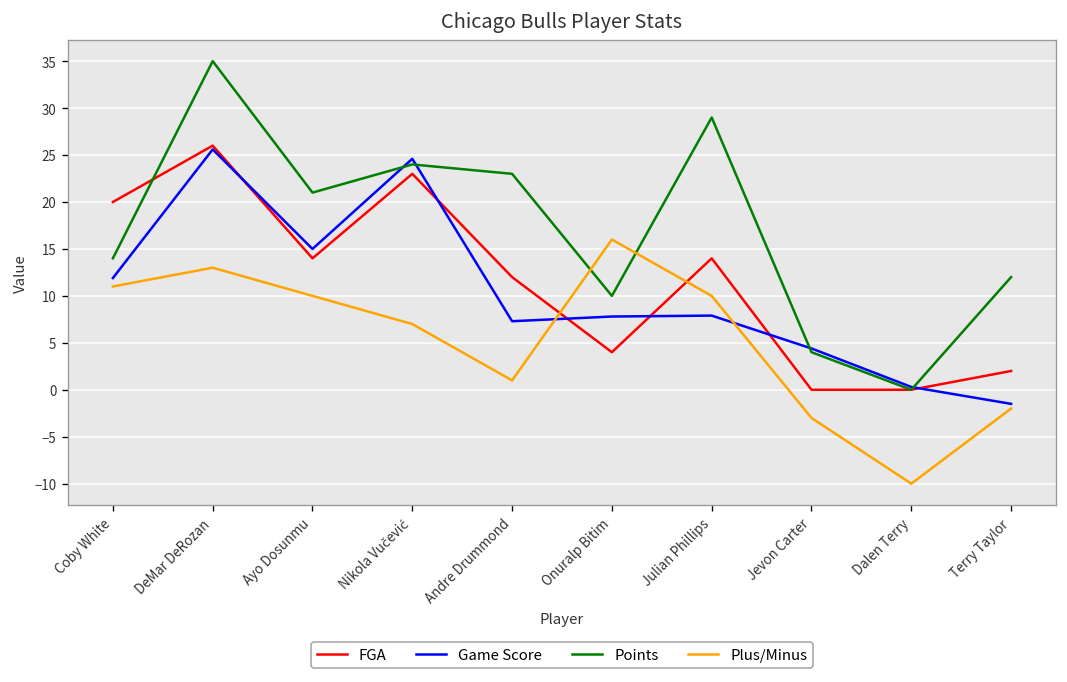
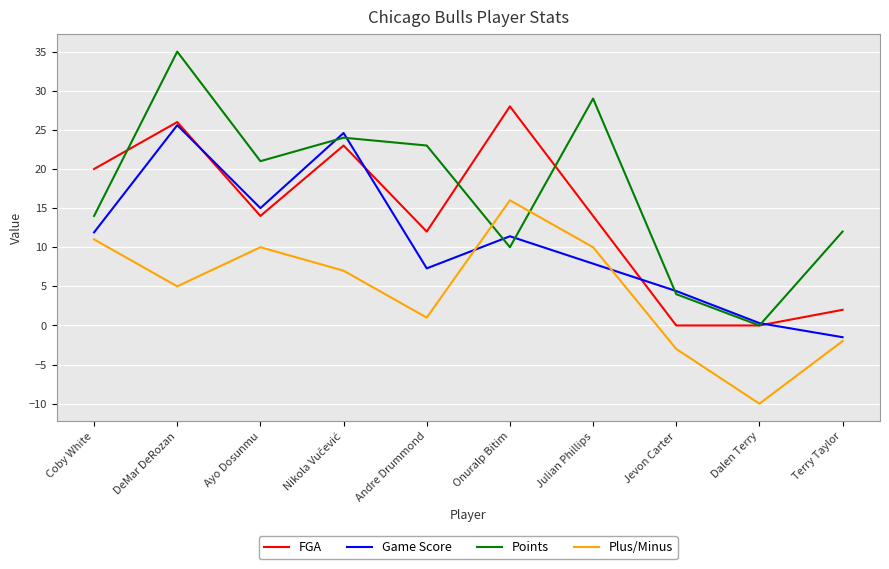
Plus/Minus, DeMar DeRozan: 13 -> 5
FGA, Onuralp Bitim: 4 -> 28
Game Score, Onuralp Bitim: 8 -> 11
